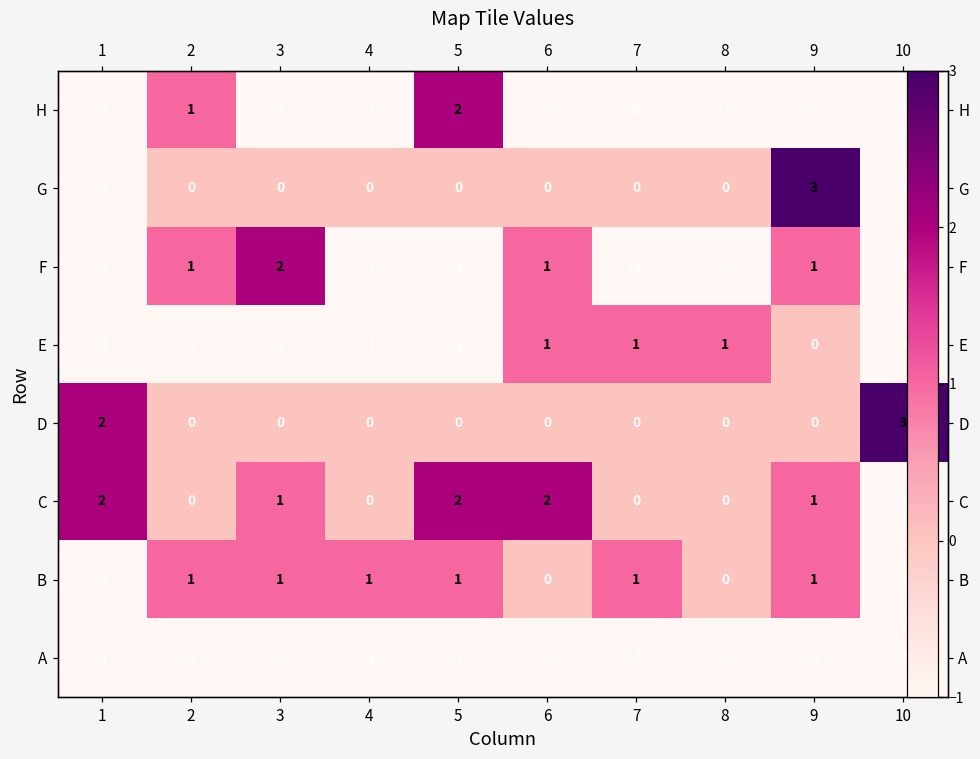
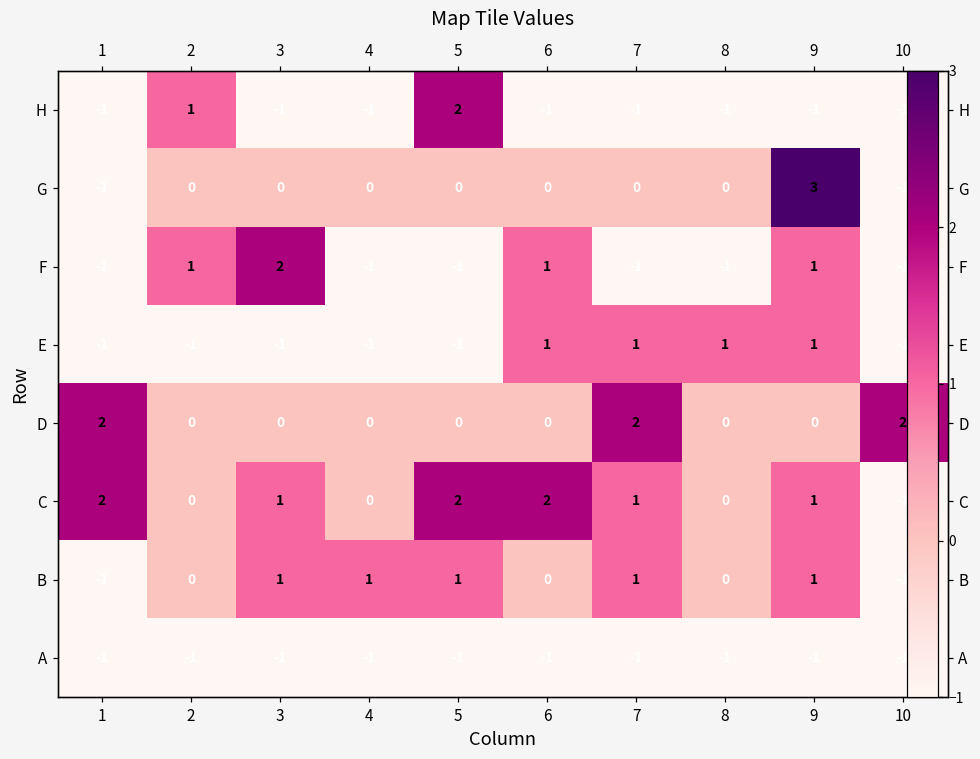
E, 9: 0 -> 1
D, 7: 0 -> 2
D, 10: 3 -> 2
C, 7: 0 -> 1
B, 2: 1 -> 0
